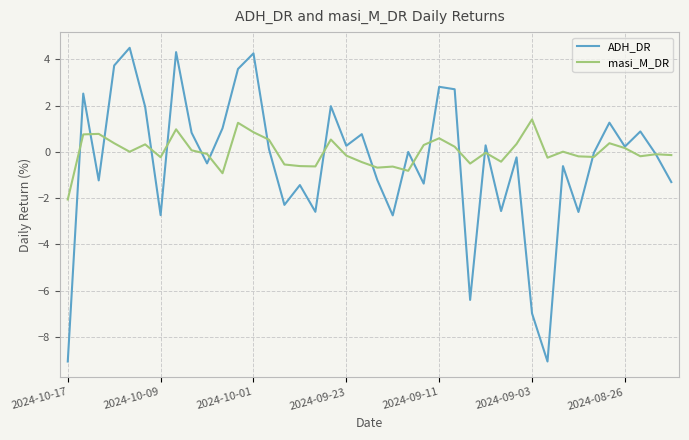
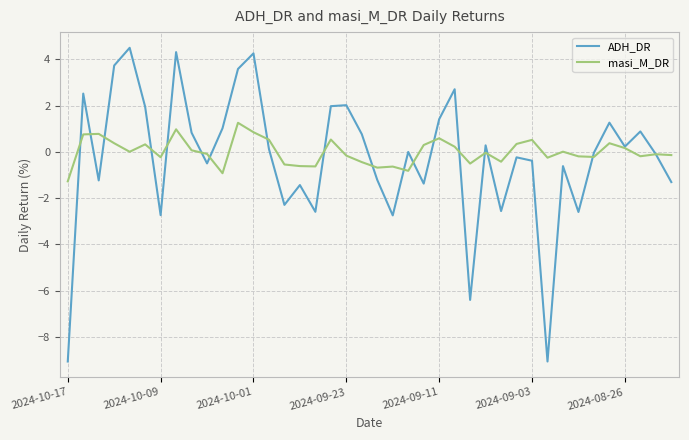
masi_M_DR, 2024-10-17: -2.1 -> -1.3
ADH_DR, 2024-09-23: 0.3 -> 2.0
ADH_DR, 2024-09-11: 2.8 -> 1.4
ADH_DR, 2024-09-03: -7.0 -> -0.4
masi_M_DR, 2024-09-03: 1.4 -> 0.5
